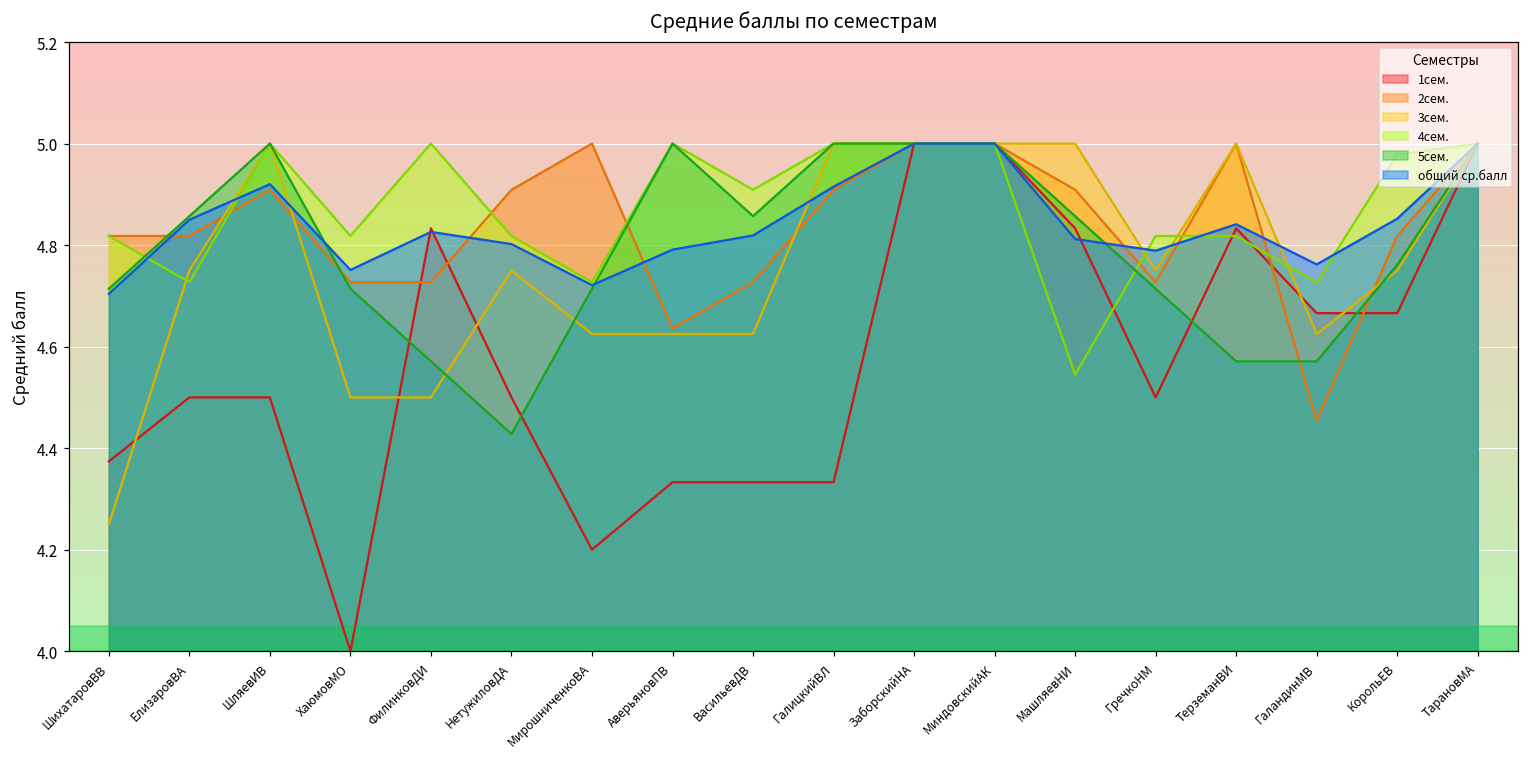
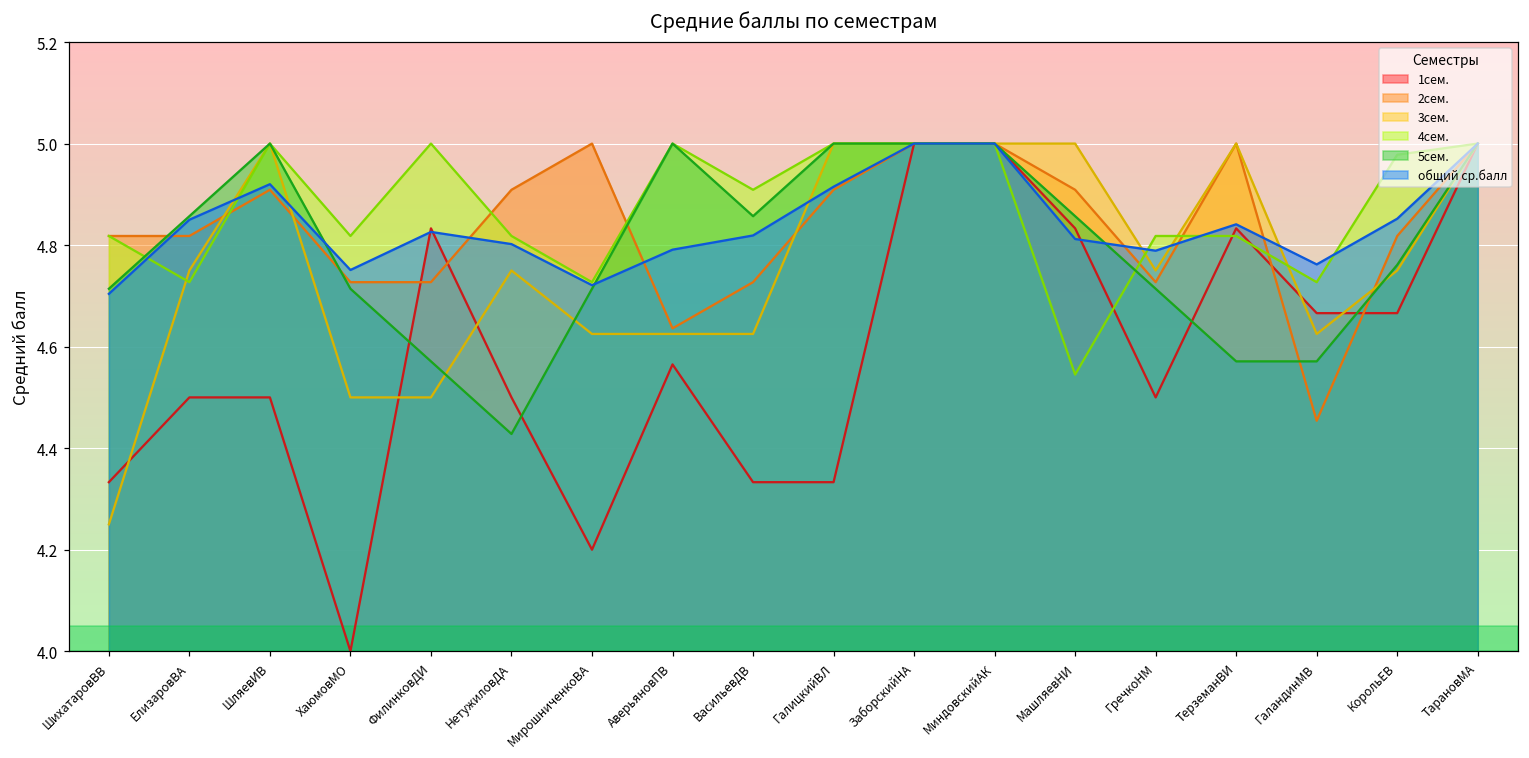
1сем., ШихатаровВВ: 4.37 -> 4.33
1сем., АверьяновПВ: 4.33 -> 4.57
